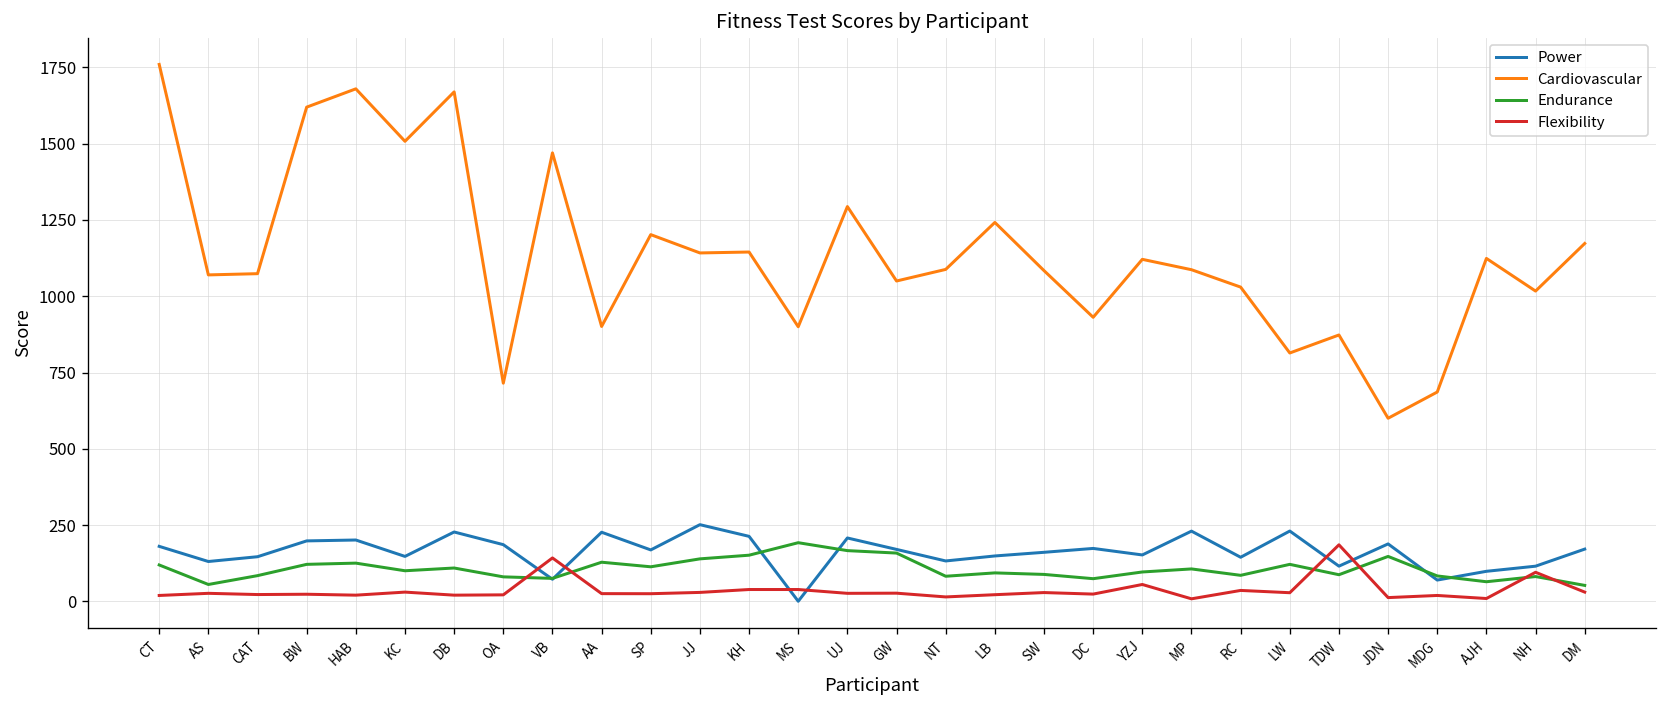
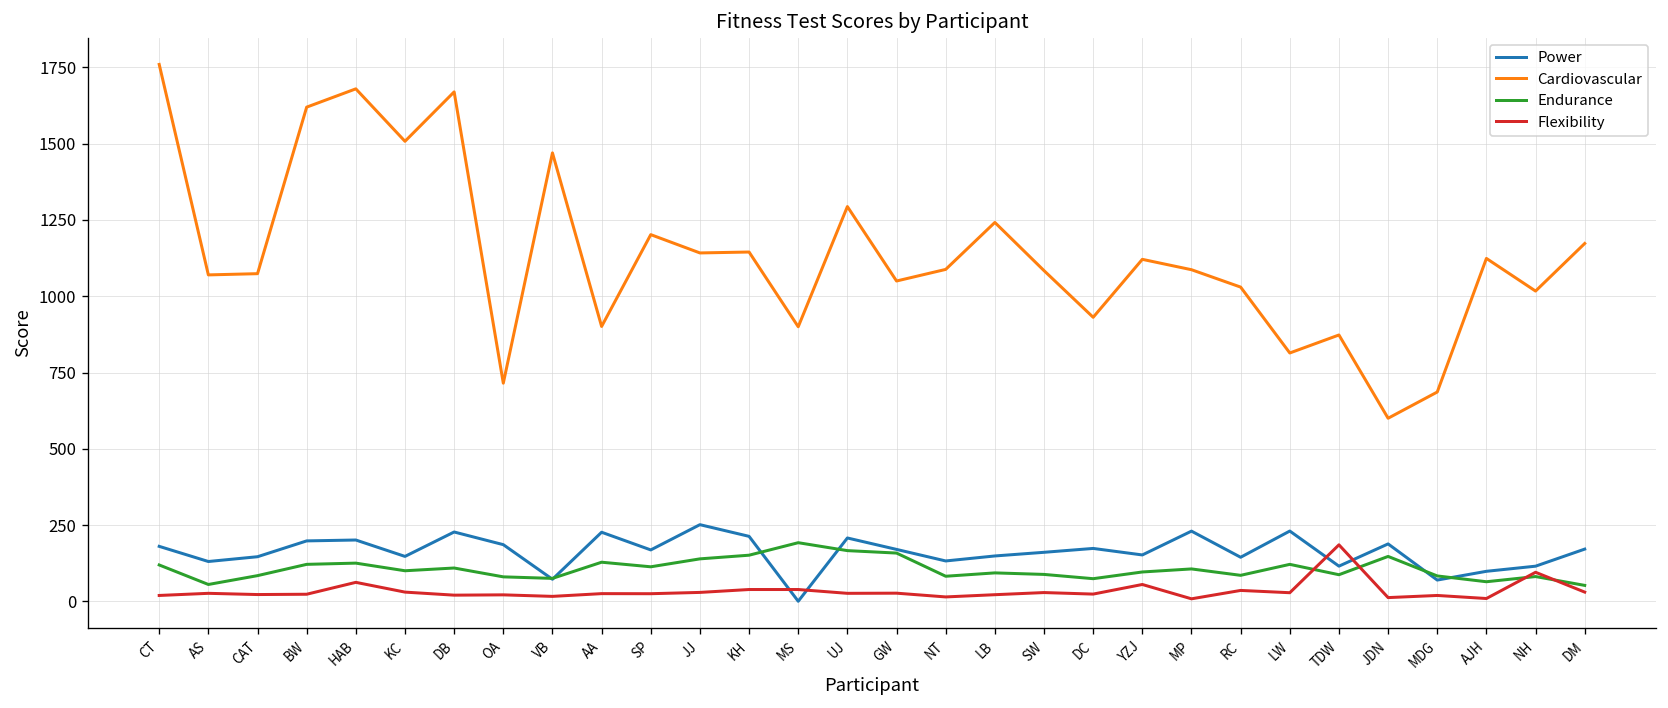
Flexibility, HAB: 20 -> 60
Flexibility, VB: 140 -> 20
